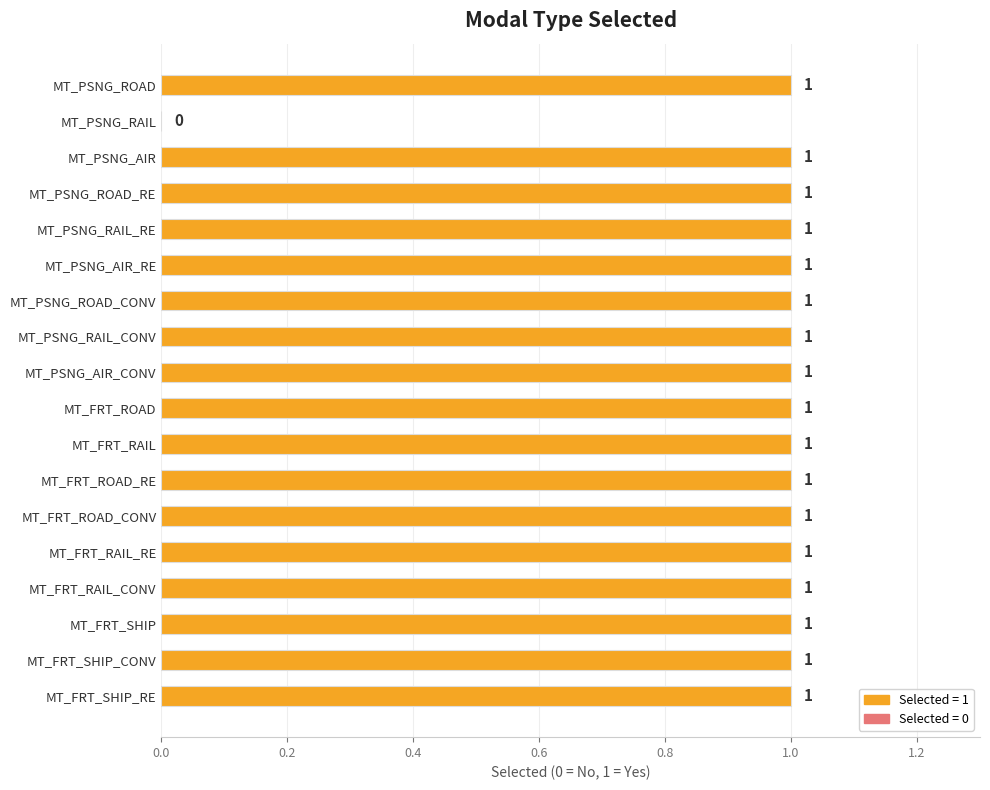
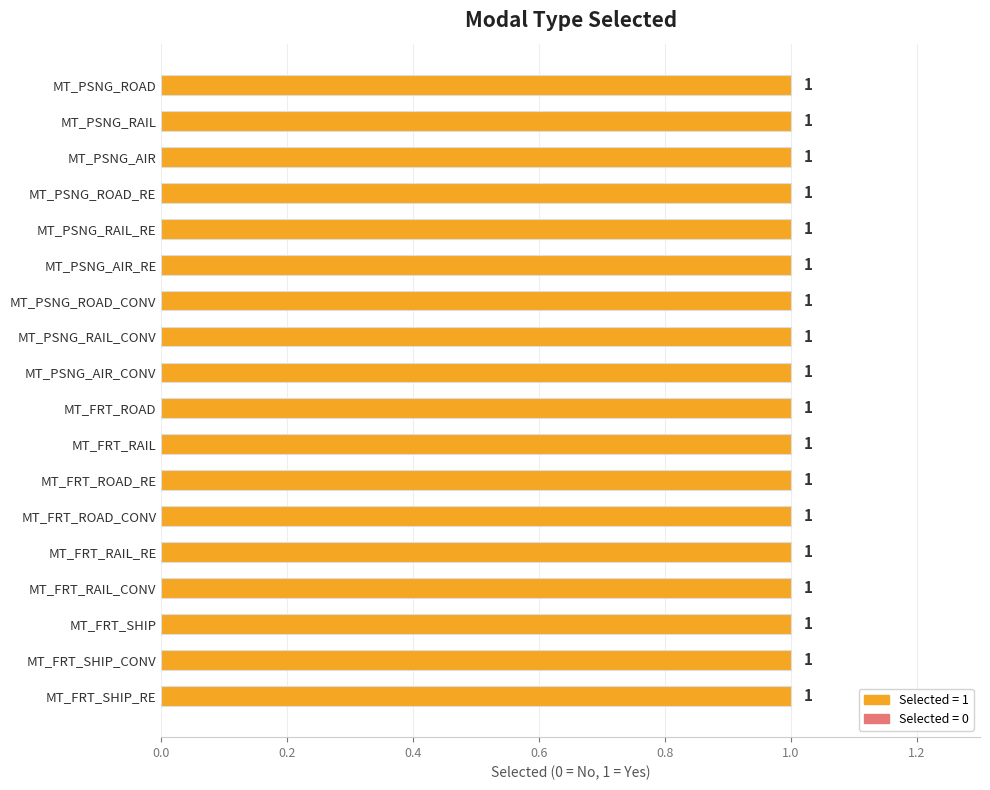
MT_PSNG_RAIL: 0 -> 1
